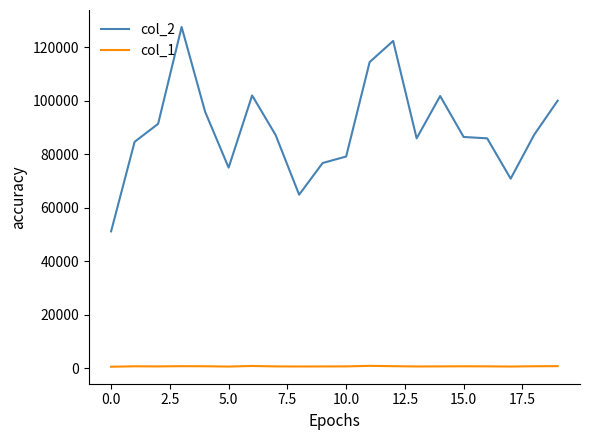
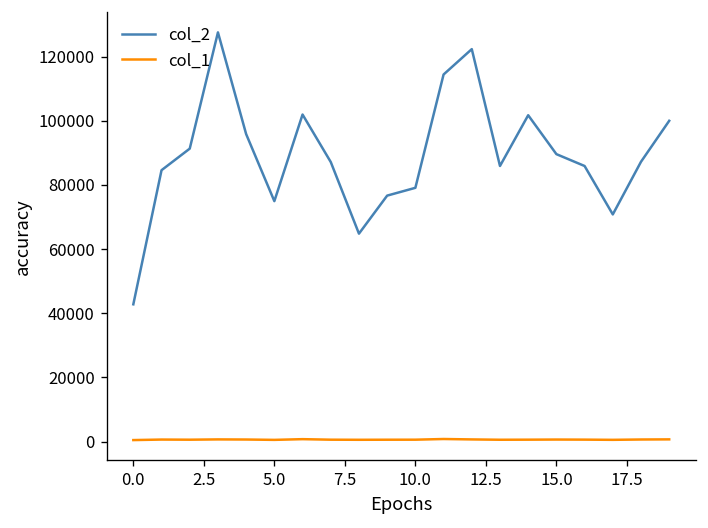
col_2, 0.0: 51000 -> 43000
col_2, 15.0: 86000 -> 90000
